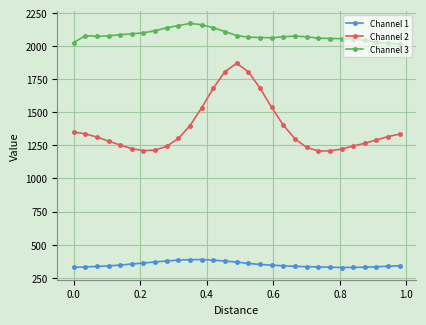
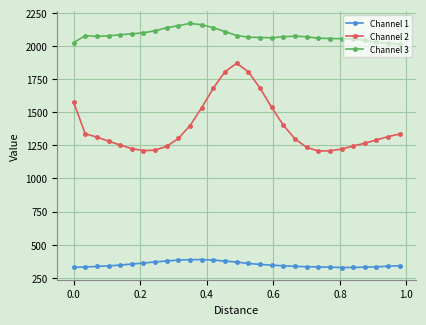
Channel 2, 0.0: 1350 -> 1580
